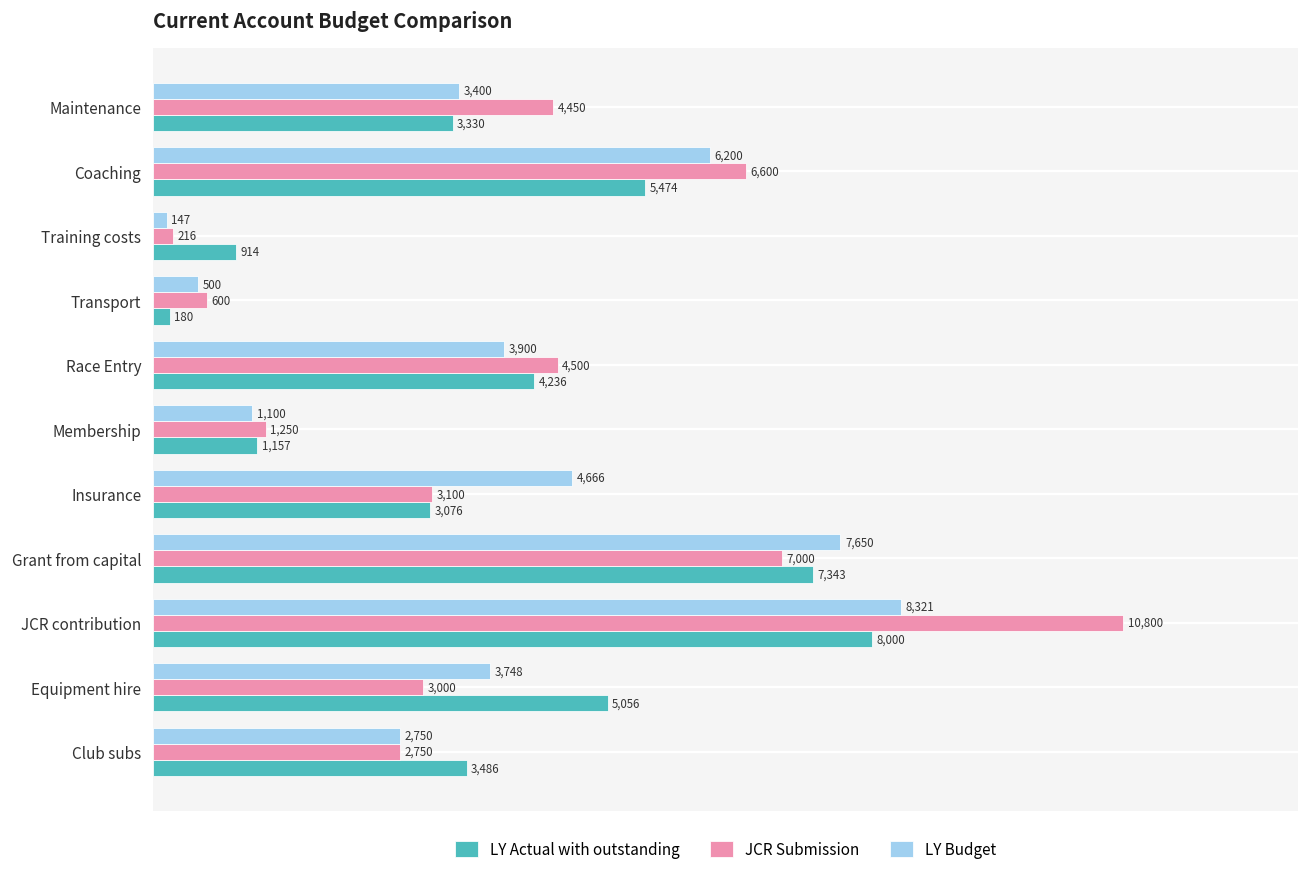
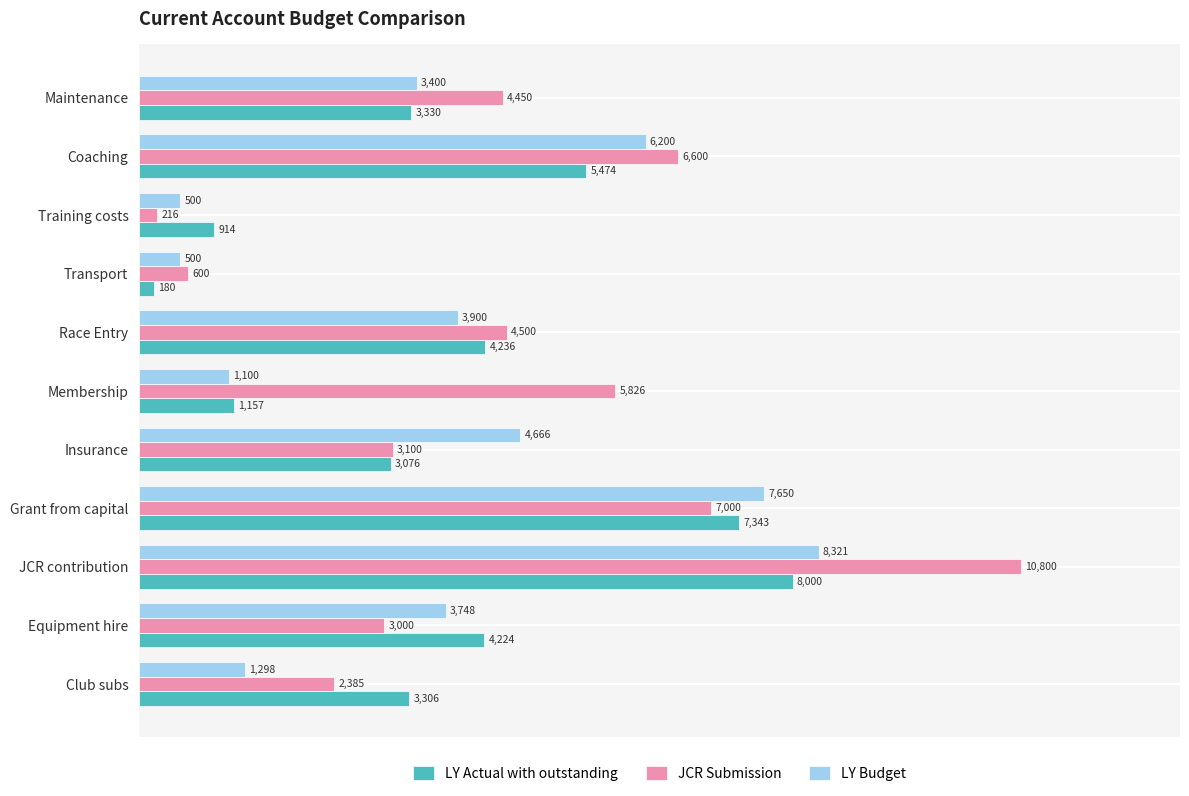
LY Budget, Training costs: 147 -> 500
JCR Submission, Membership: 1,250 -> 5,826
LY Actual with outstanding, Equipment hire: 5,056 -> 4,224
LY Budget, Club subs: 2,750 -> 1,298
JCR Submission, Club subs: 2,750 -> 2,385
LY Actual with outstanding, Club subs: 3,486 -> 3,306
